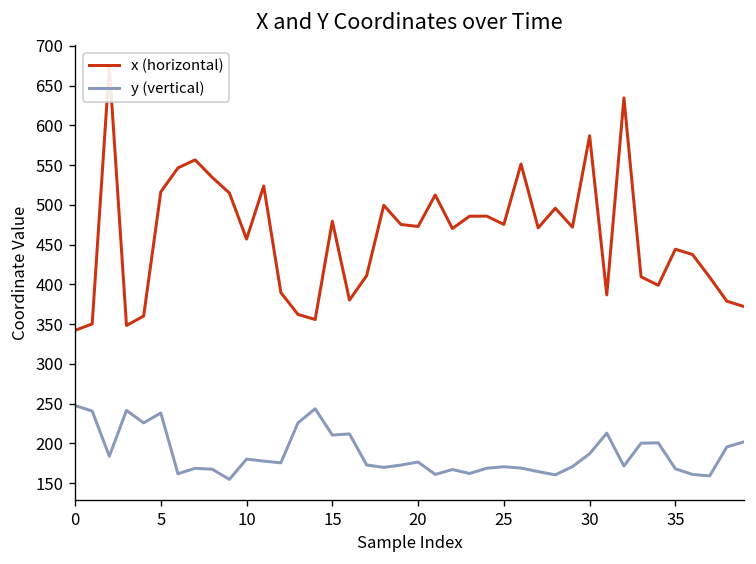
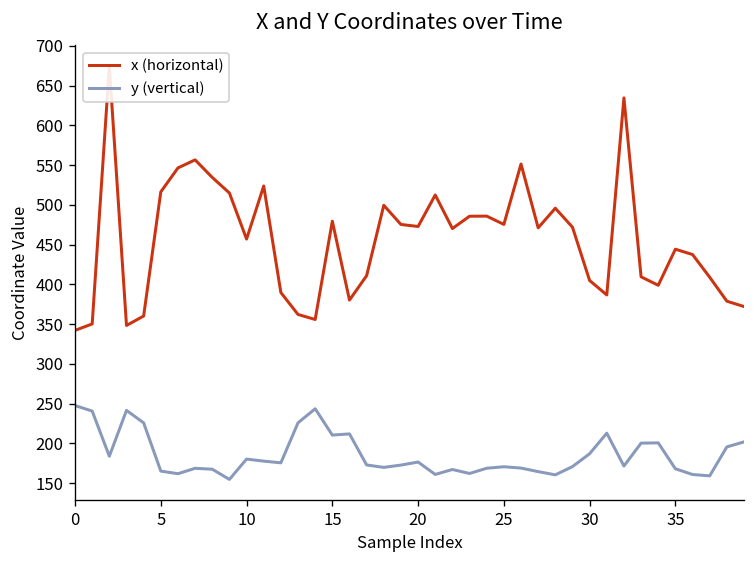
y (vertical), 5: 240 -> 170
x (horizontal), 30: 590 -> 400
